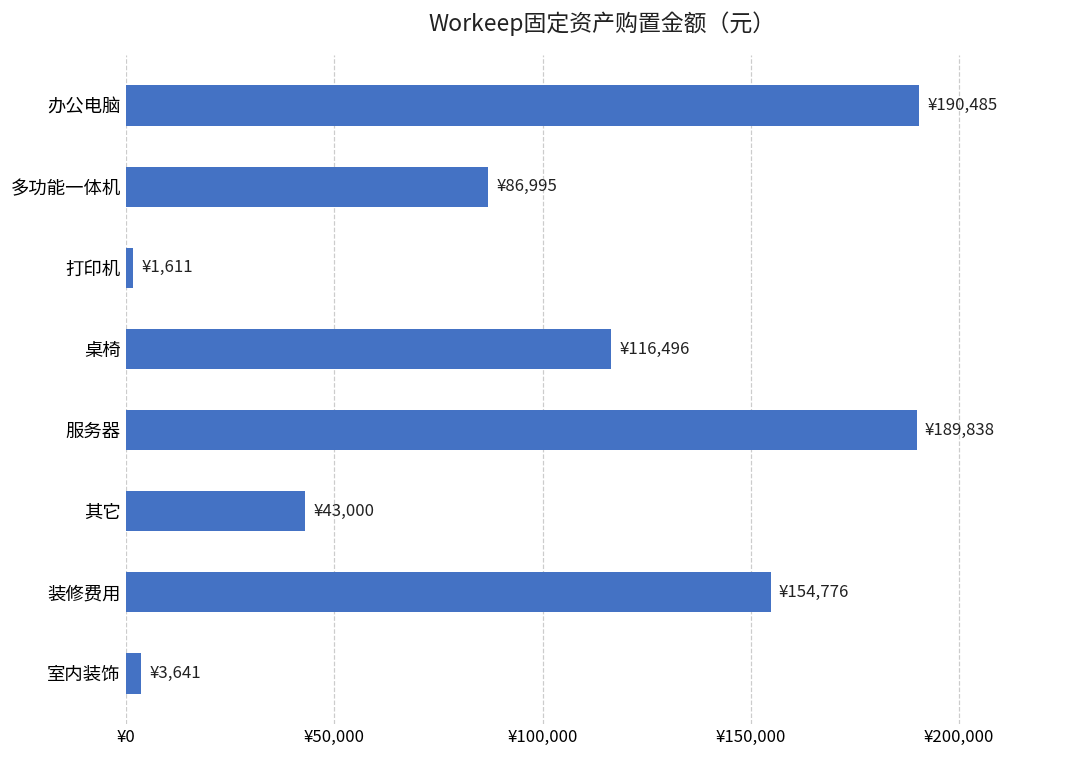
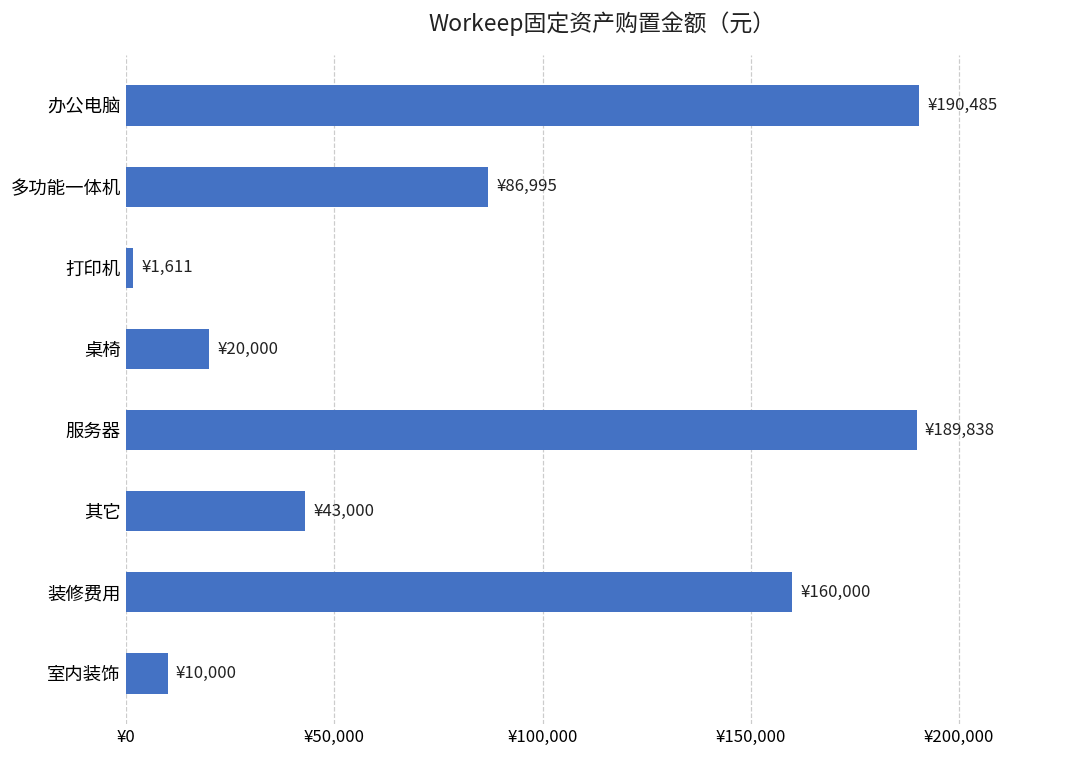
桌椅: ¥116,496 -> ¥20,000
装修费用: ¥154,776 -> ¥160,000
室内装饰: ¥3,641 -> ¥10,000
